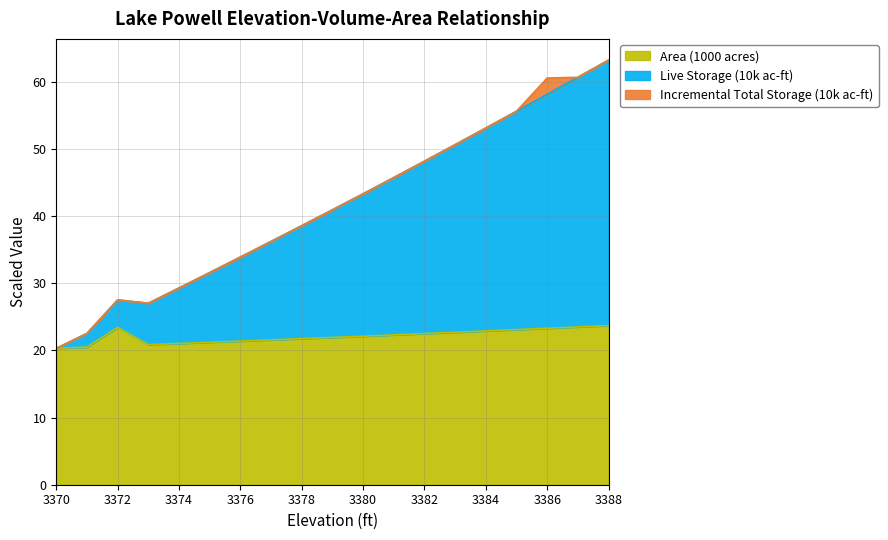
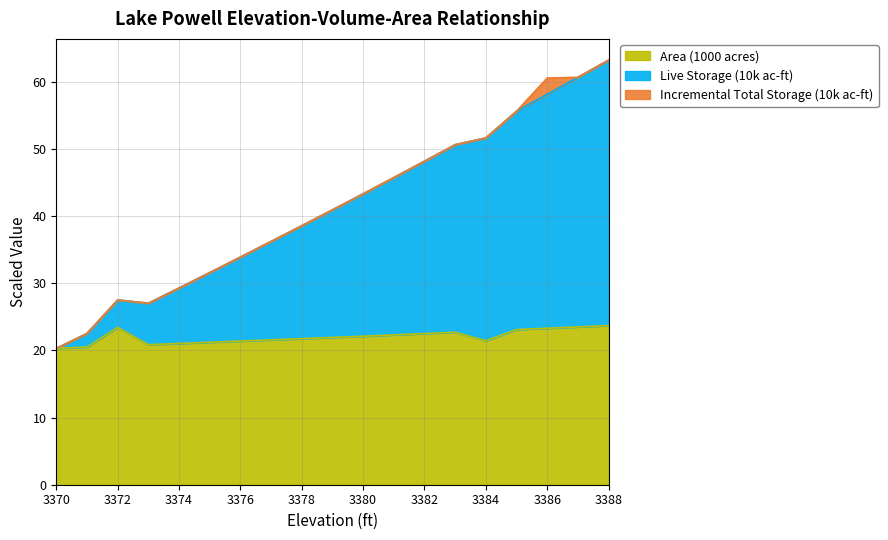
Area (1000 acres), 3384: 23 -> 21
